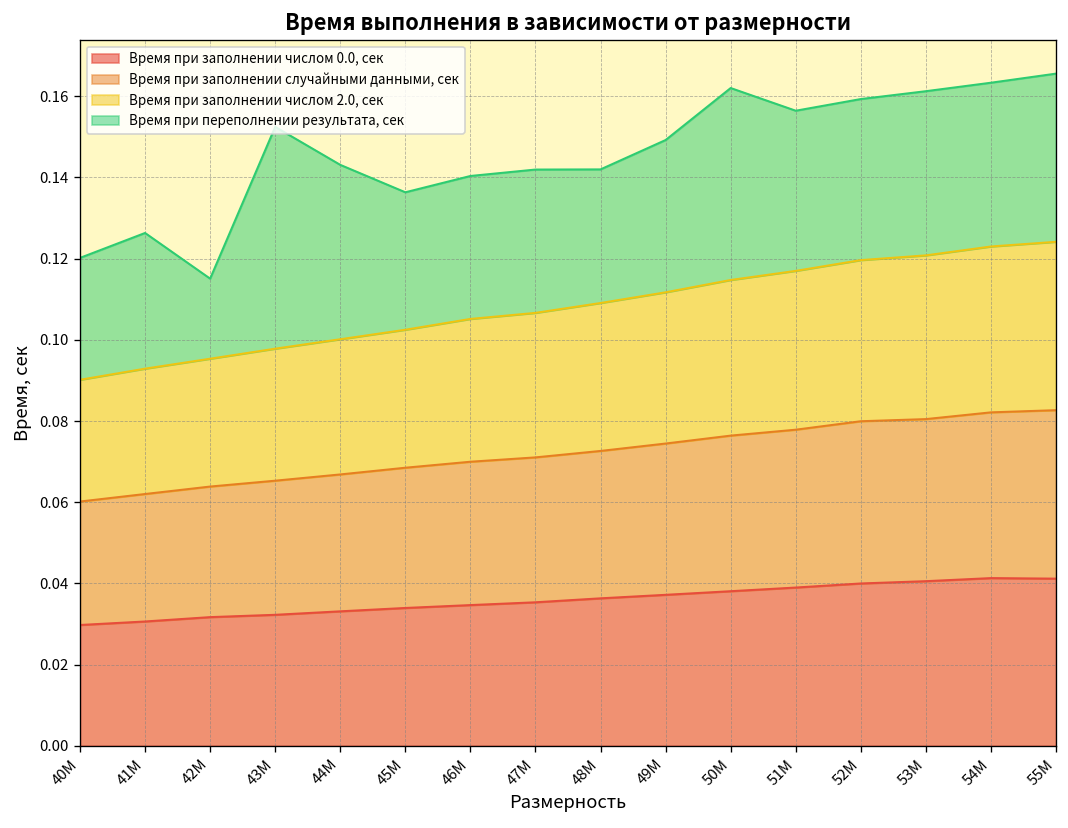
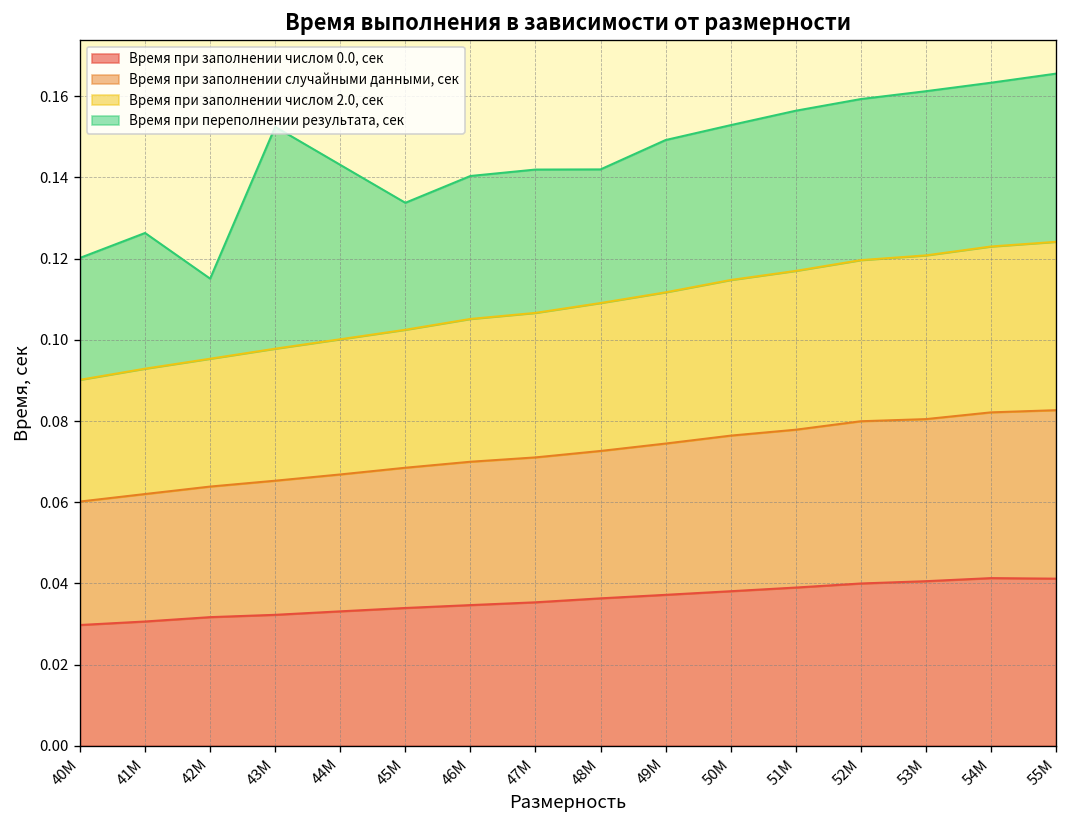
Время при переполнении результата, сек, 45M: 0.034 -> 0.031
Время при переполнении результата, сек, 50M: 0.047 -> 0.038
